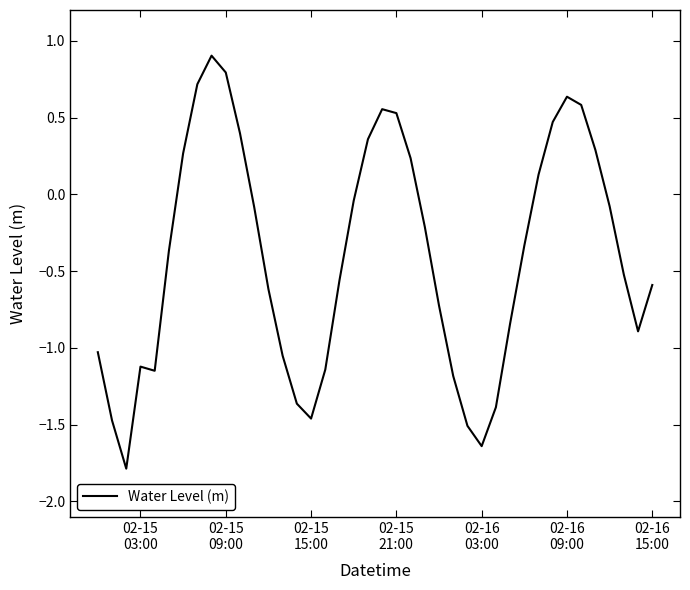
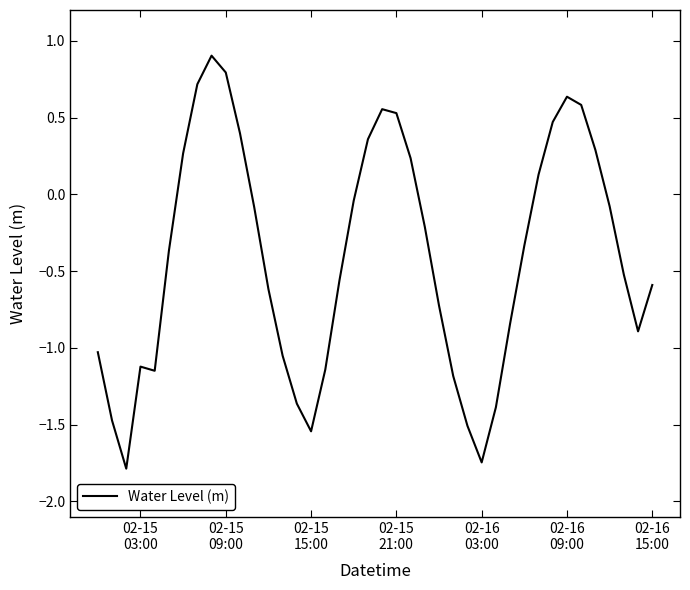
02-15 15:00: -1.46 -> -1.54
02-16 03:00: -1.64 -> -1.75
